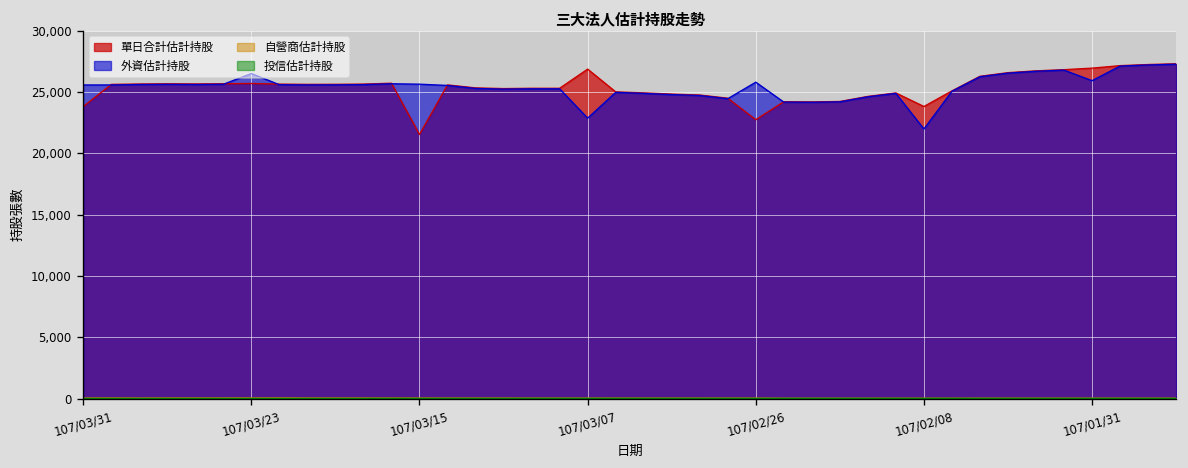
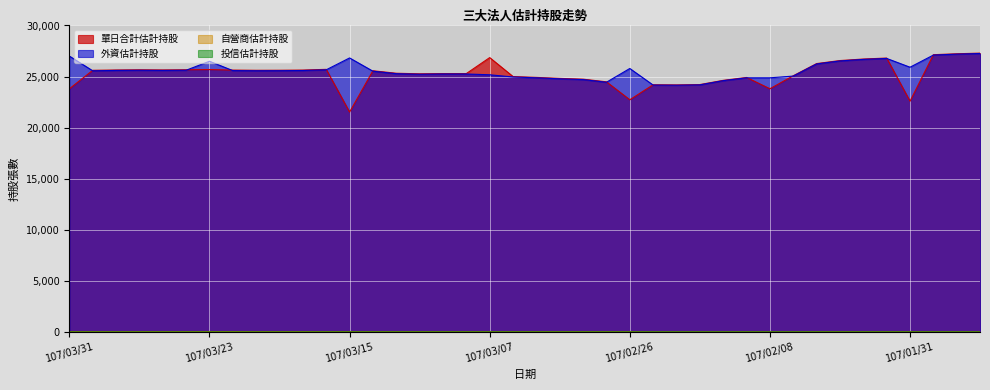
外資估計持股, 107/03/31: 25,600 -> 27,000
外資估計持股, 107/03/15: 25,600 -> 26,800
外資估計持股, 107/03/07: 22,900 -> 25,200
外資估計持股, 107/02/08: 22,000 -> 24,900
單日合計估計持股, 107/01/31: 26,900 -> 22,600
